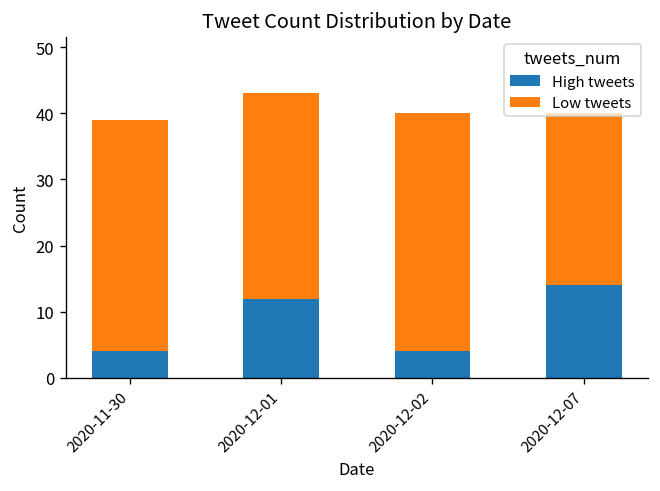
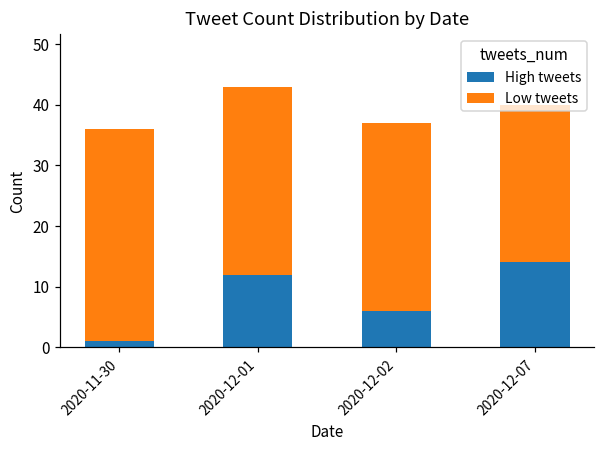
High tweets, 2020-11-30: 4 -> 1
High tweets, 2020-12-02: 4 -> 6
Low tweets, 2020-12-02: 36 -> 31
